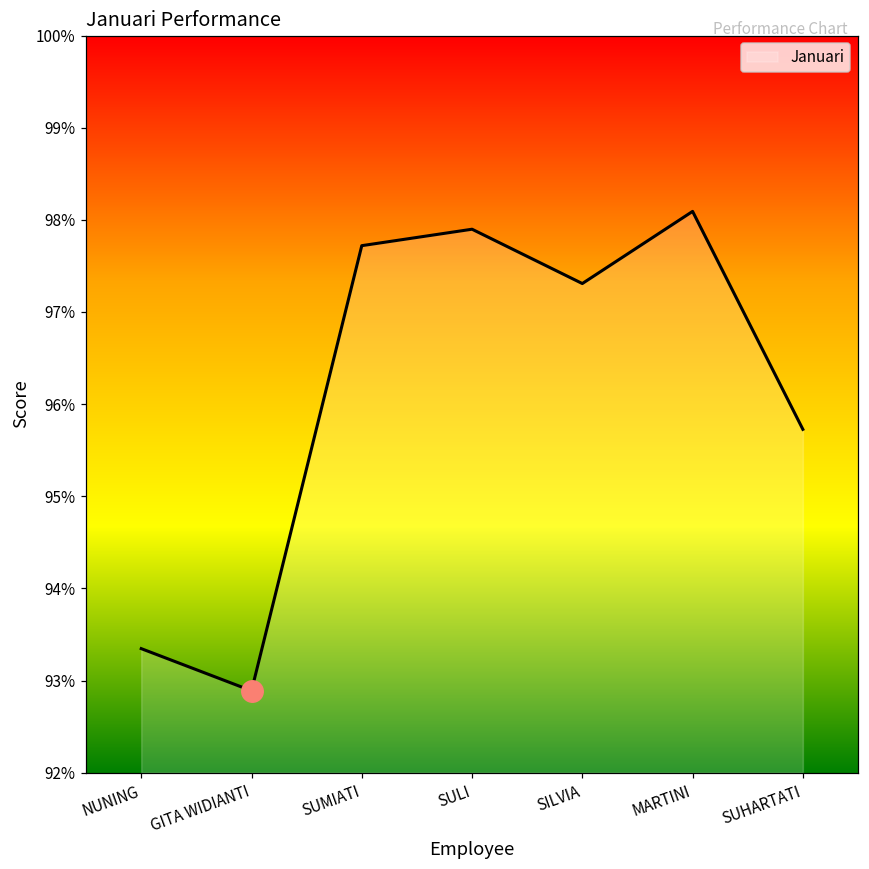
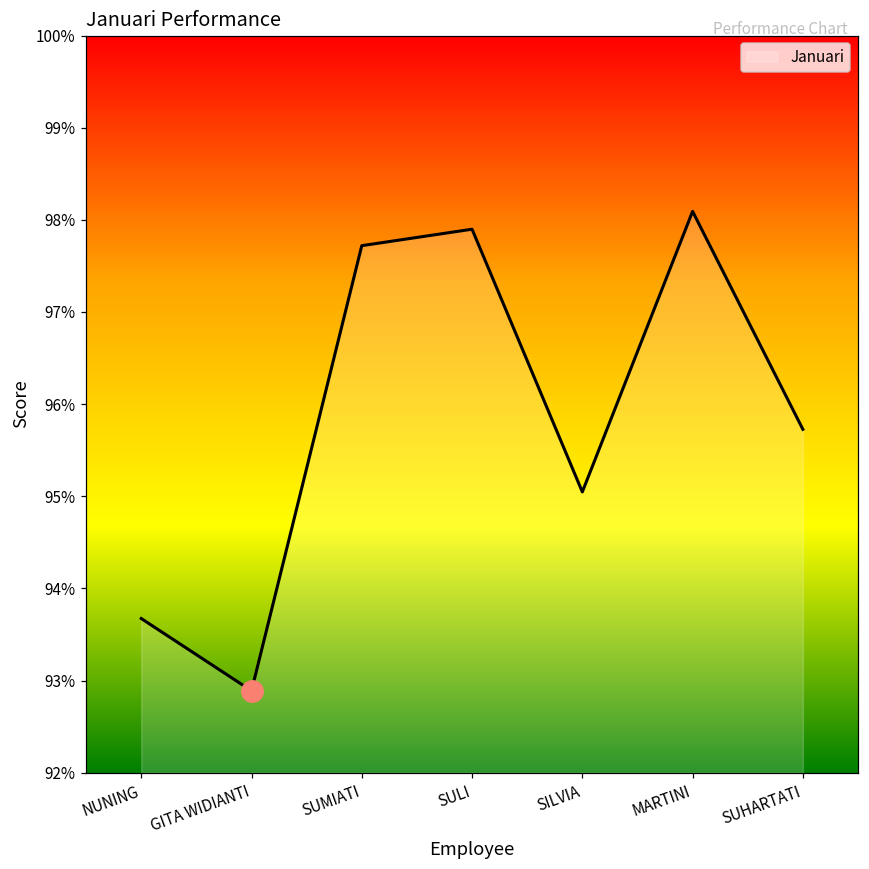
Januari, NUNING: 93.3% -> 93.7%
Januari, SILVIA: 97.3% -> 95.0%
